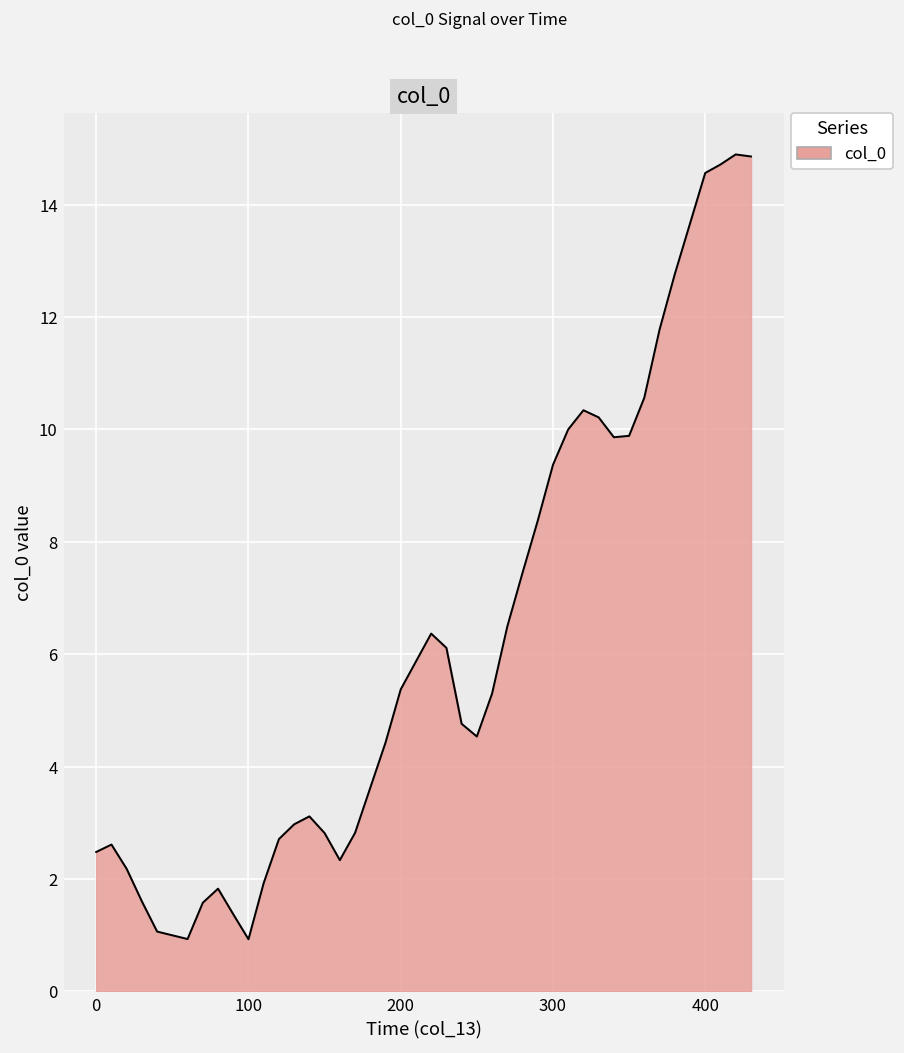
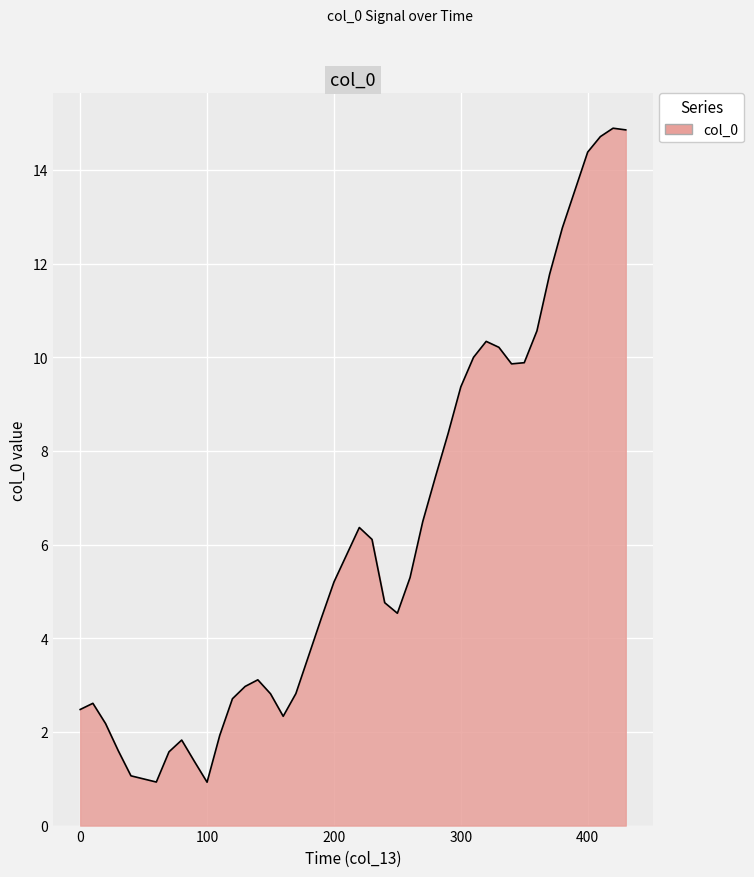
200: 5.4 -> 5.2
400: 14.6 -> 14.4
